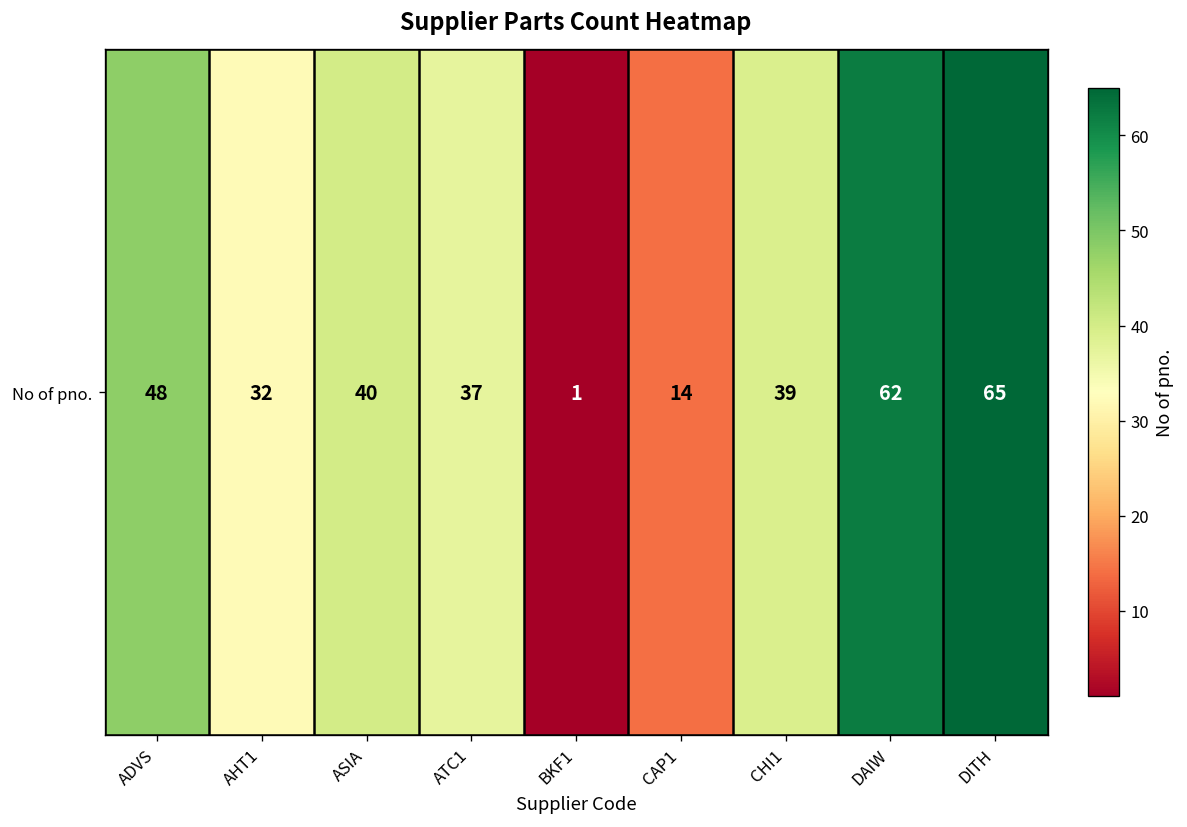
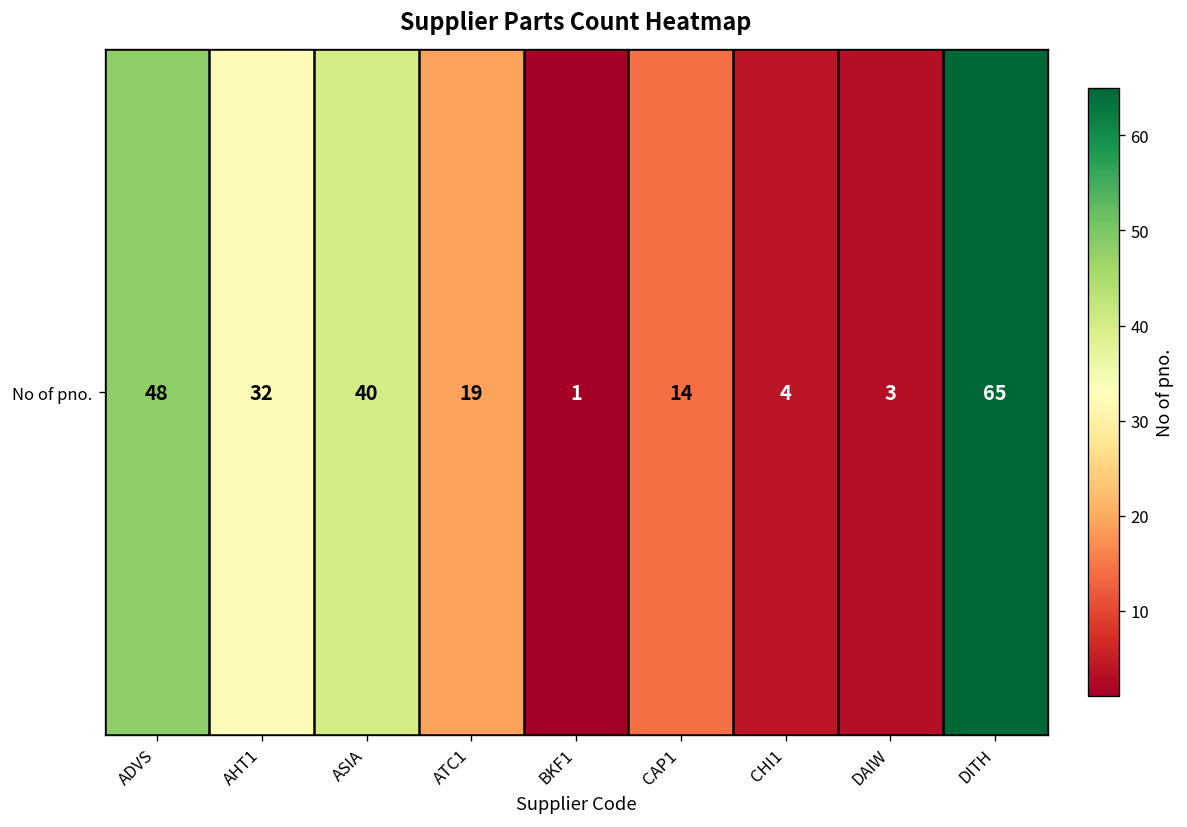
No of pno., ATC1: 37 -> 19
No of pno., CHI1: 39 -> 4
No of pno., DAIW: 62 -> 3
